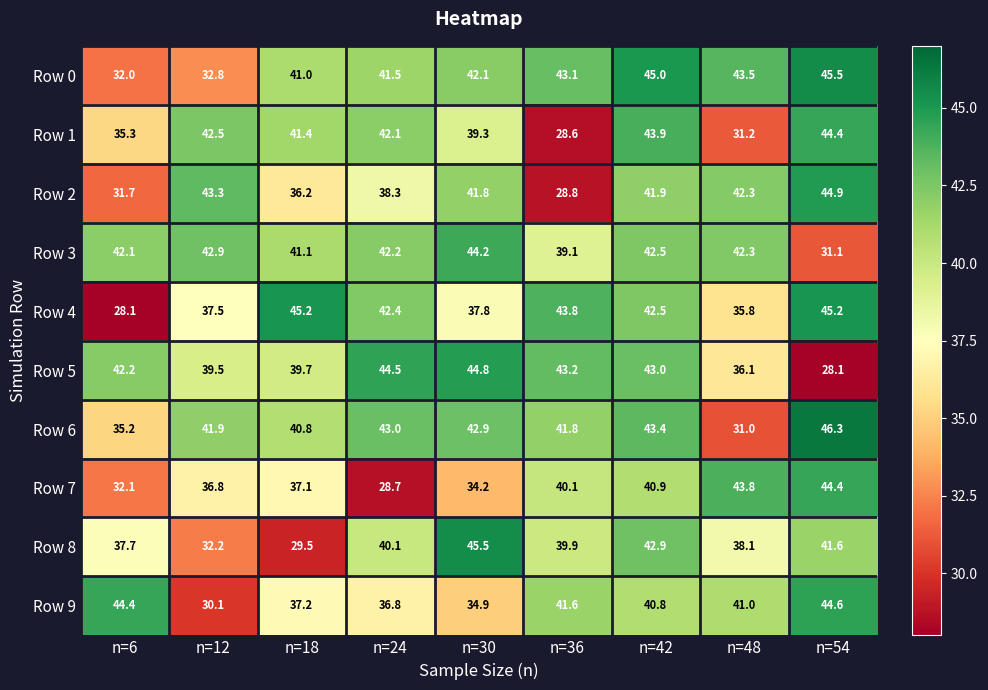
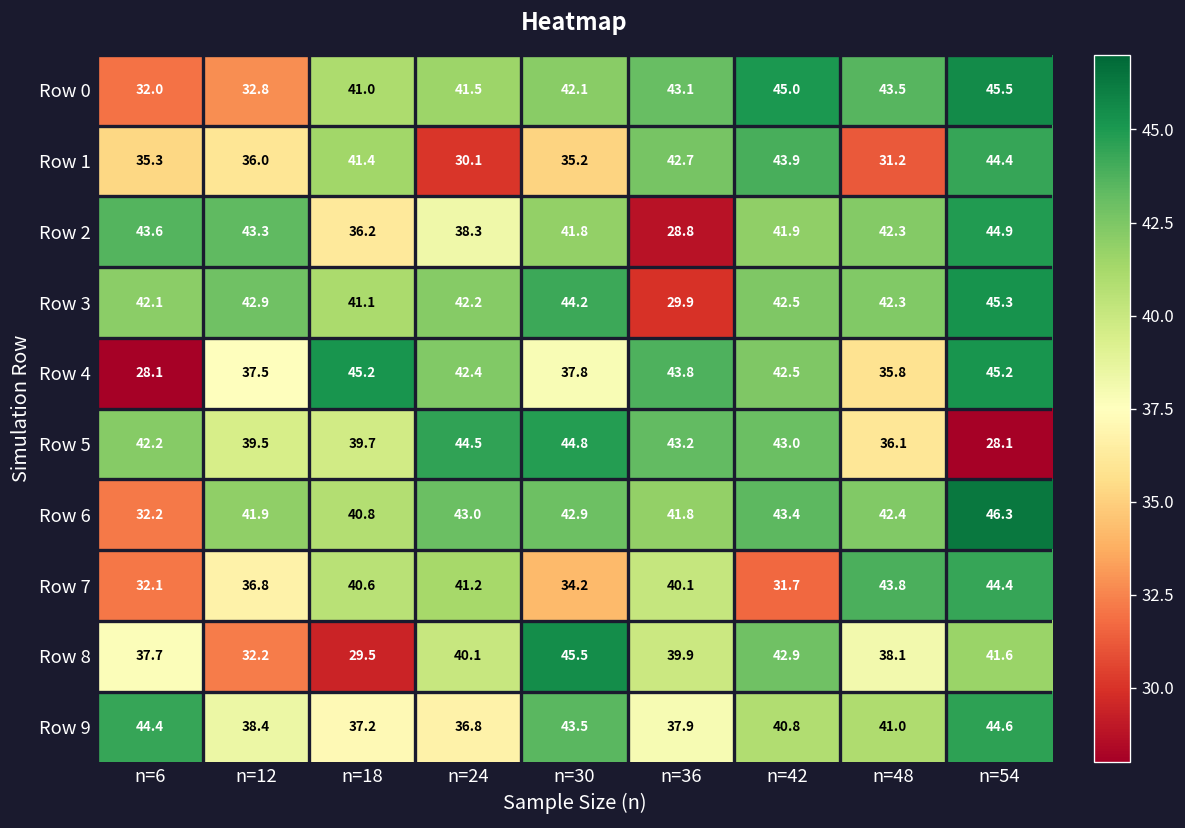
Row 1, n=12: 42.5 -> 36.0
Row 1, n=24: 42.1 -> 30.1
Row 1, n=30: 39.3 -> 35.2
Row 1, n=36: 28.6 -> 42.7
Row 2, n=6: 31.7 -> 43.6
Row 3, n=36: 39.1 -> 29.9
Row 3, n=54: 31.1 -> 45.3
Row 6, n=6: 35.2 -> 32.2
Row 6, n=48: 31.0 -> 42.4
Row 7, n=18: 37.1 -> 40.6
Row 7, n=24: 28.7 -> 41.2
Row 7, n=42: 40.9 -> 31.7
Row 9, n=12: 30.1 -> 38.4
Row 9, n=30: 34.9 -> 43.5
Row 9, n=36: 41.6 -> 37.9
